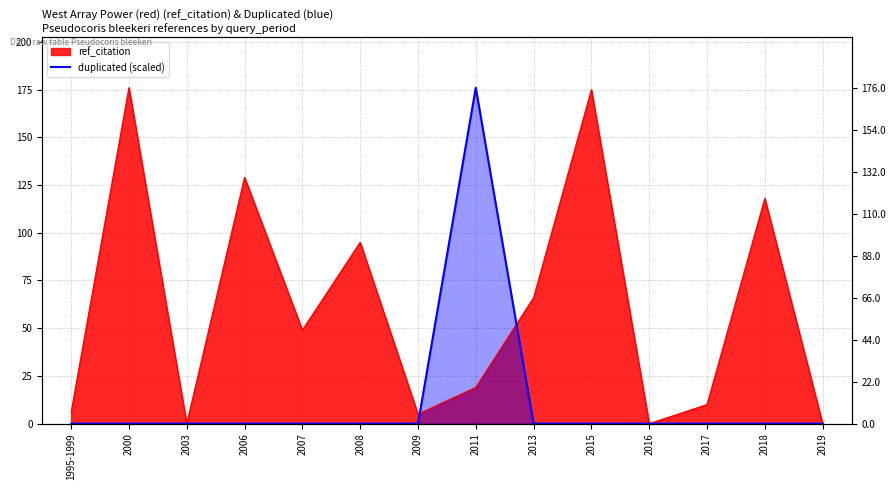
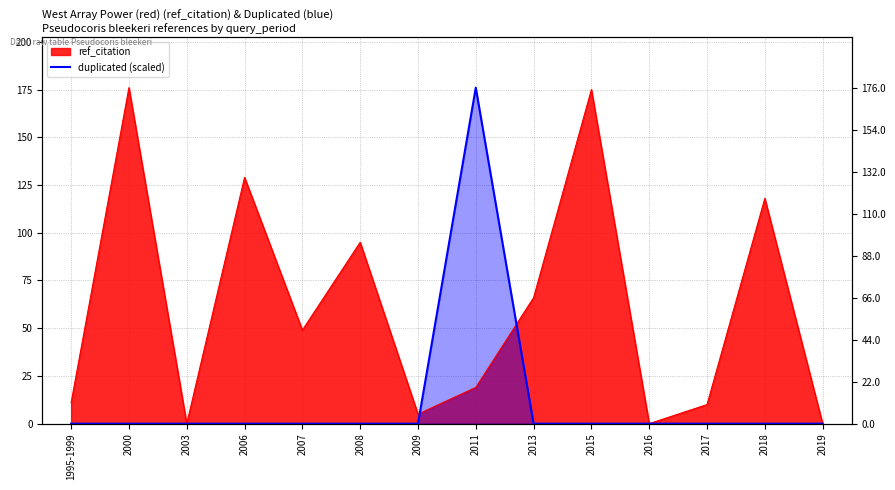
ref_citation, 1995-1999: 6 -> 11
